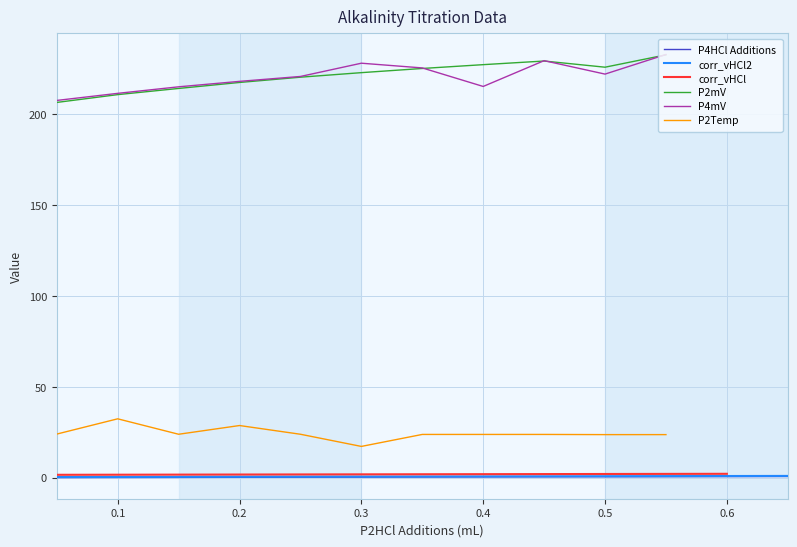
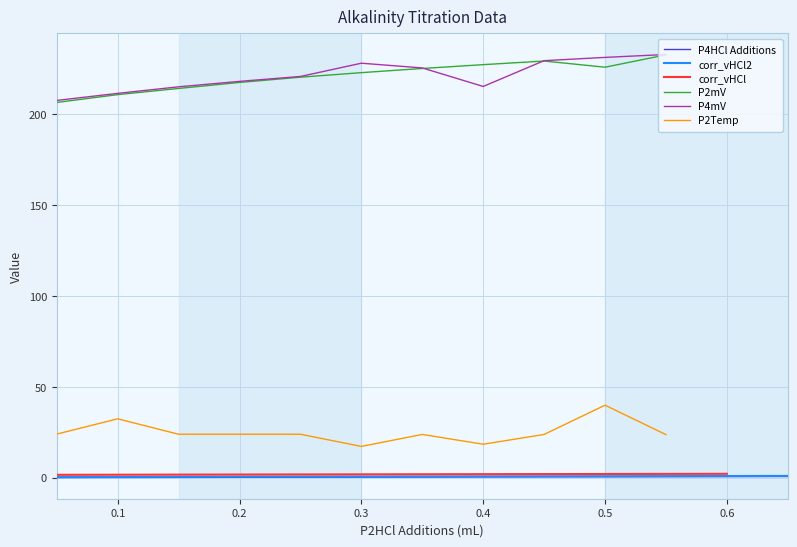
P2Temp, 0.2: 29 -> 24
P2Temp, 0.4: 24 -> 18
P4mV, 0.5: 222 -> 231
P2Temp, 0.5: 24 -> 40
